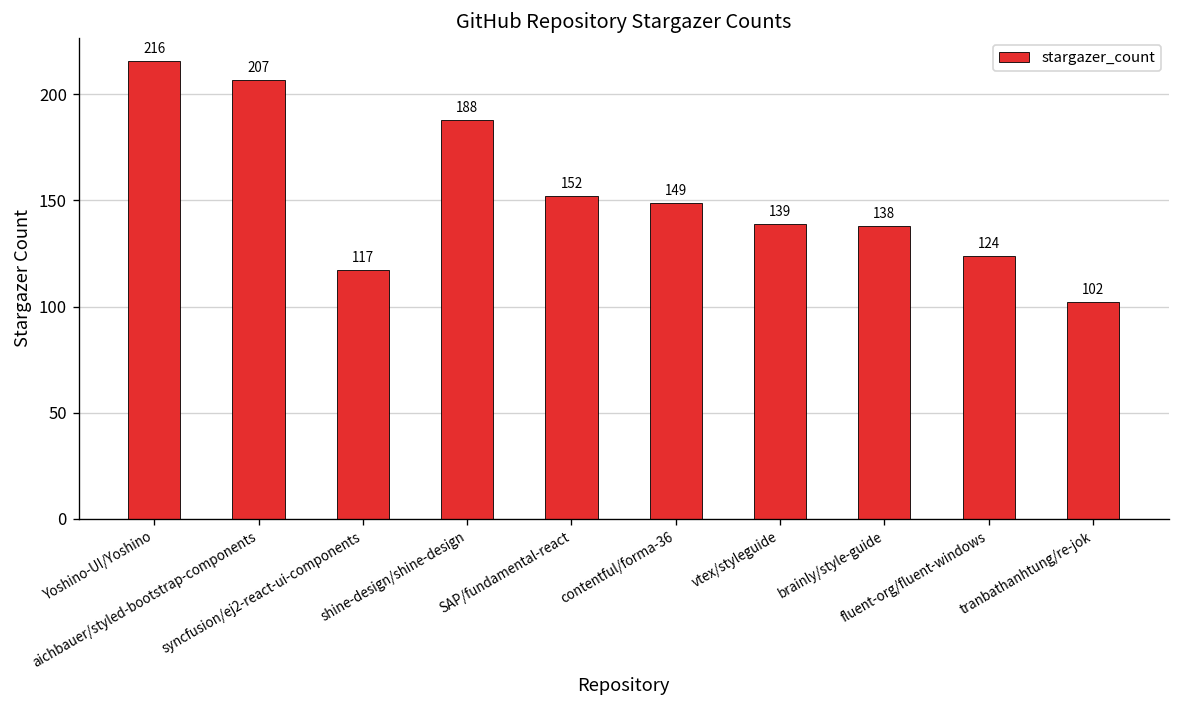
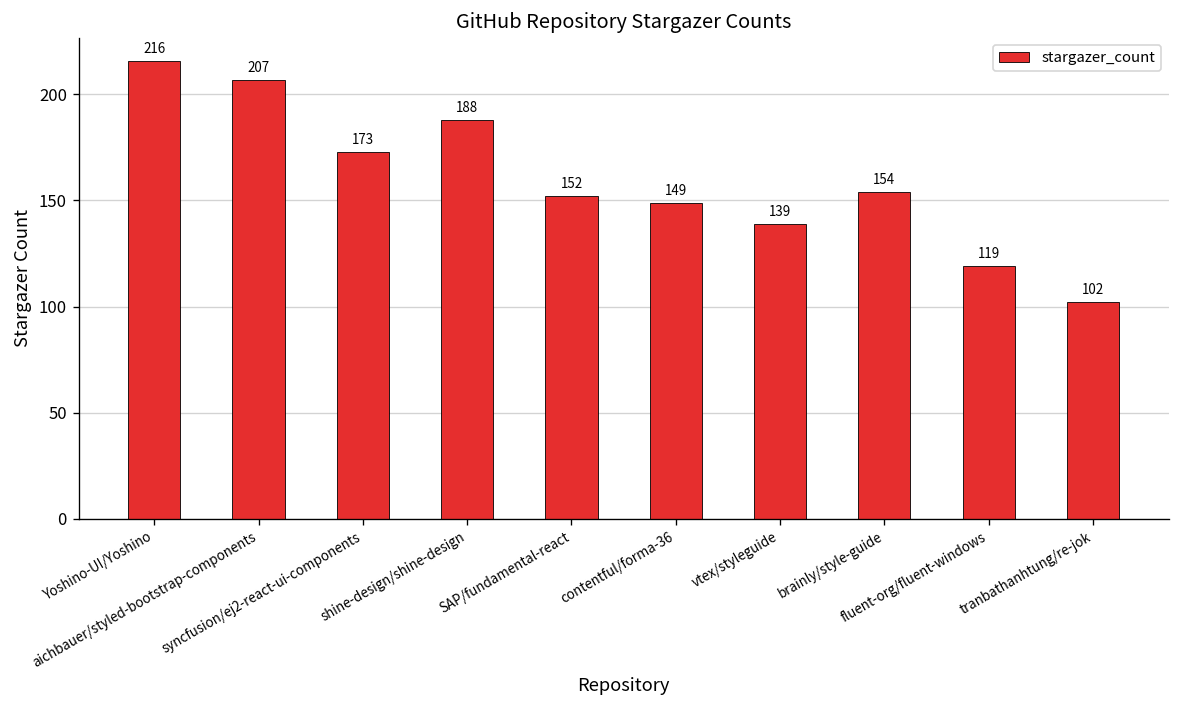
syncfusion/ej2-react-ui-components: 117 -> 173
brainly/style-guide: 138 -> 154
fluent-org/fluent-windows: 124 -> 119
